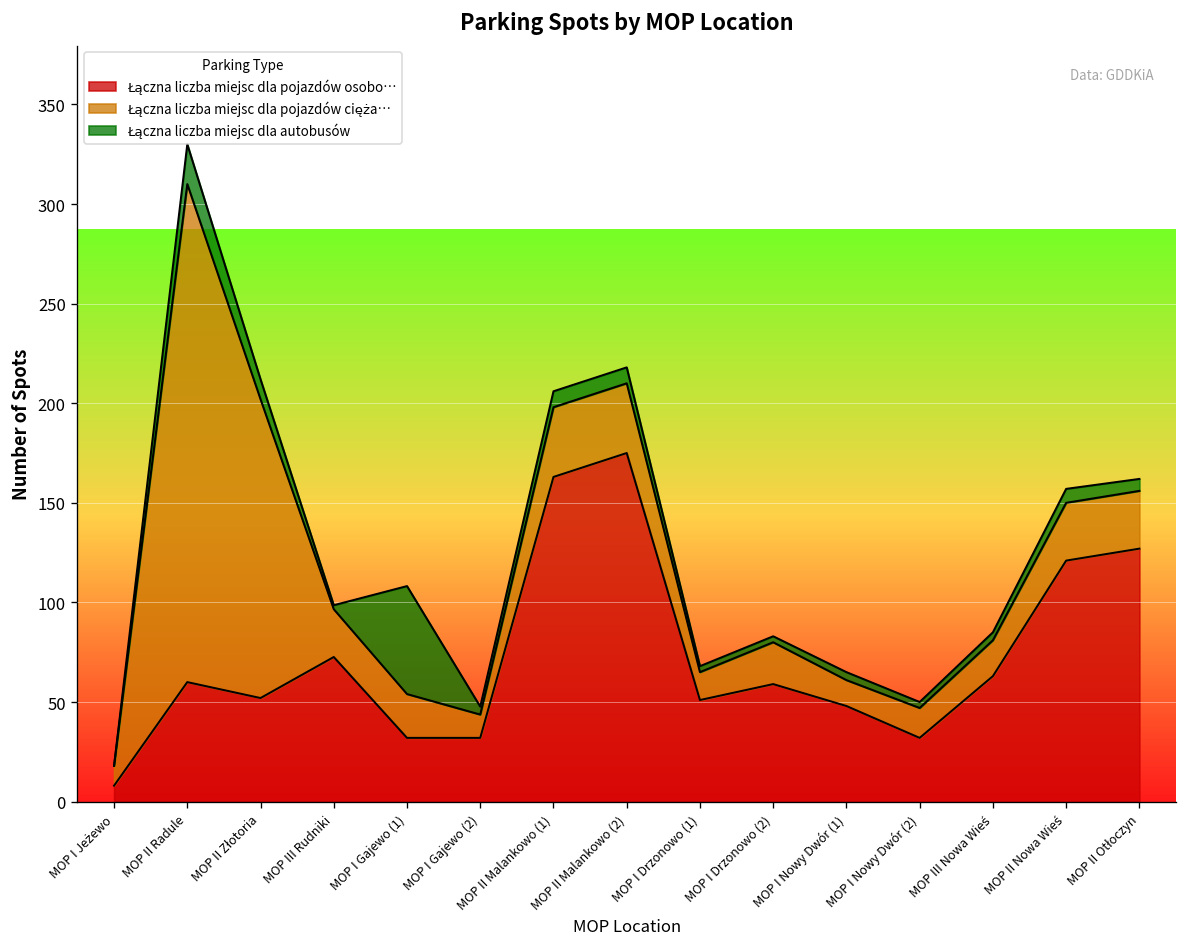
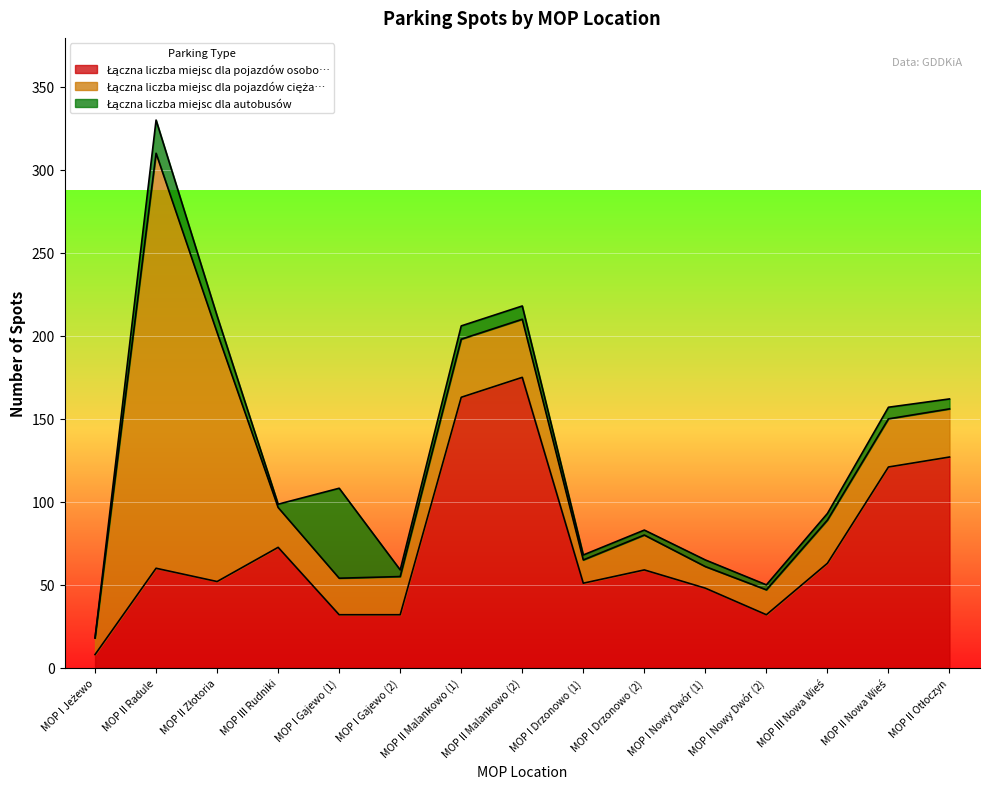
Łączna liczba miejsc dla pojazdów cięża…, MOP I Gajewo (2): 12 -> 23
Łączna liczba miejsc dla pojazdów cięża…, MOP III Nowa Wieś: 18 -> 26
